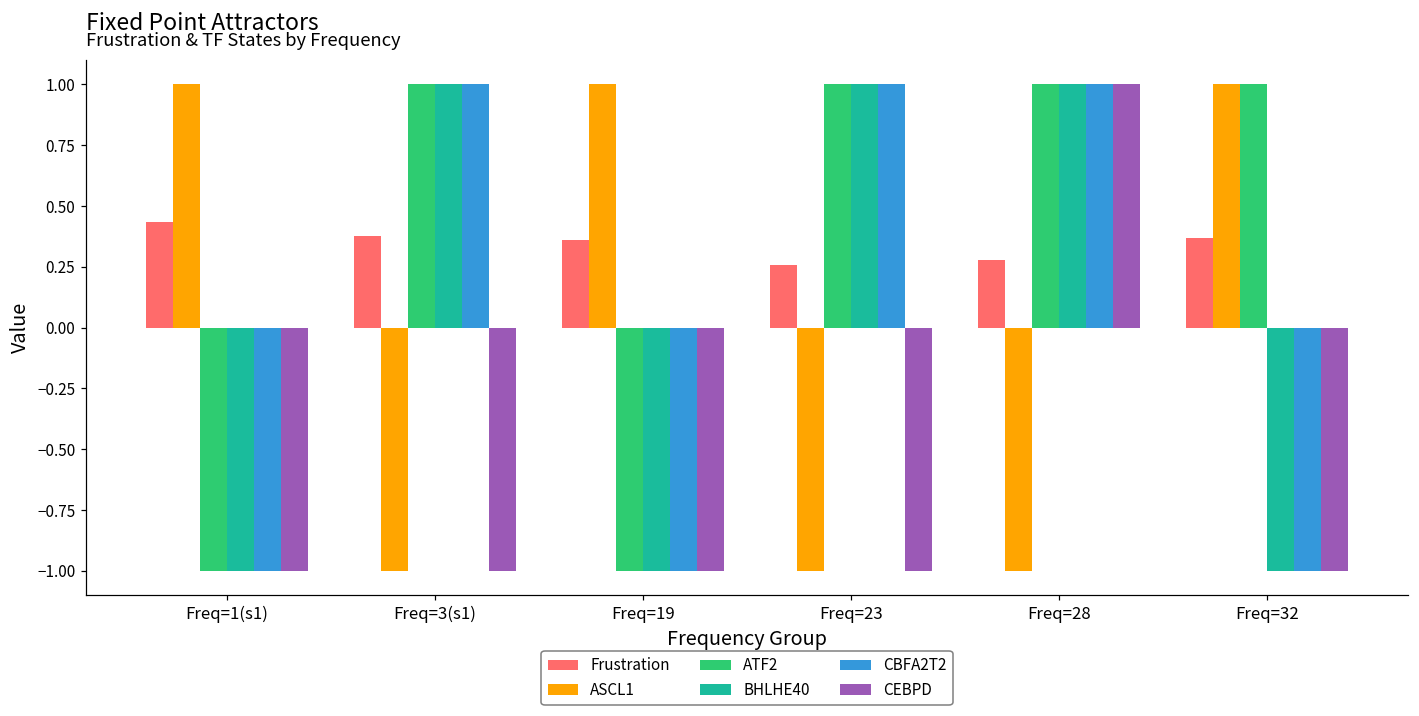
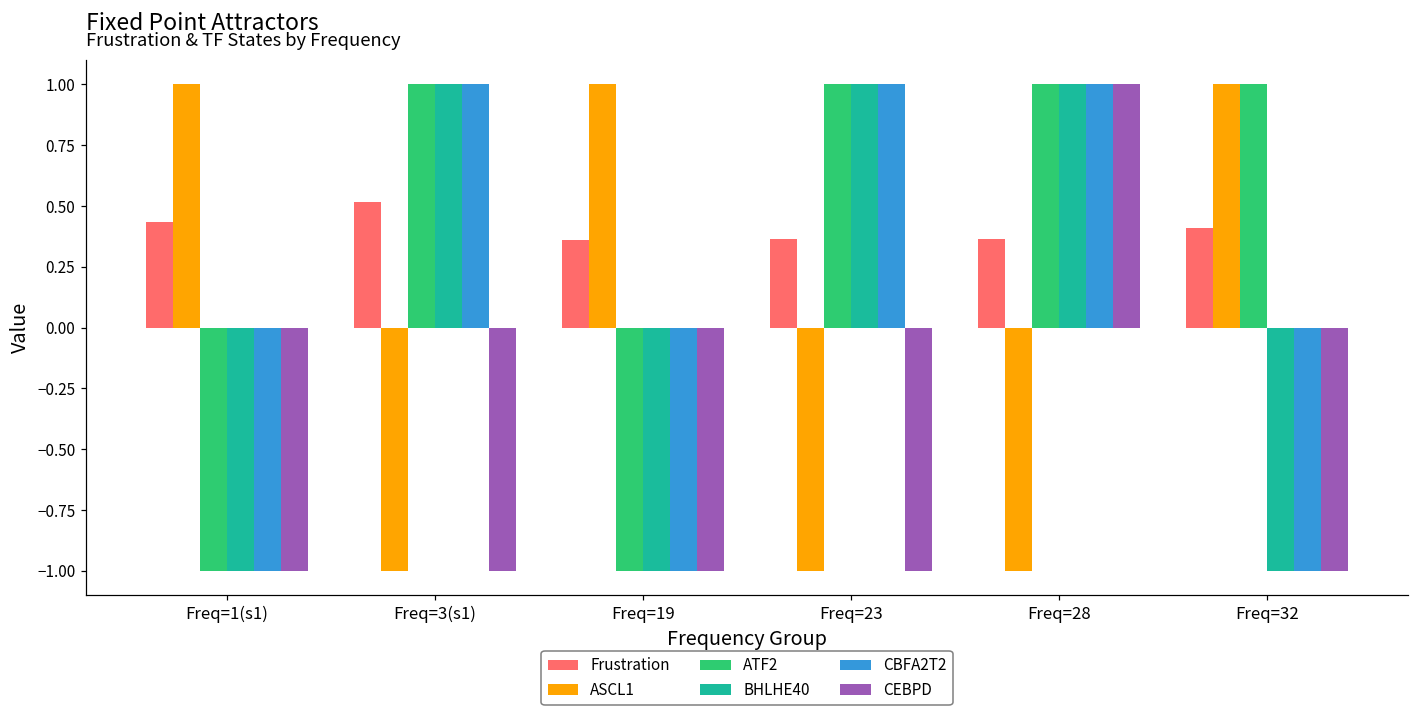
Frustration, Freq=3(s1): 0.38 -> 0.51
Frustration, Freq=23: 0.26 -> 0.36
Frustration, Freq=28: 0.28 -> 0.36
Frustration, Freq=32: 0.37 -> 0.41
